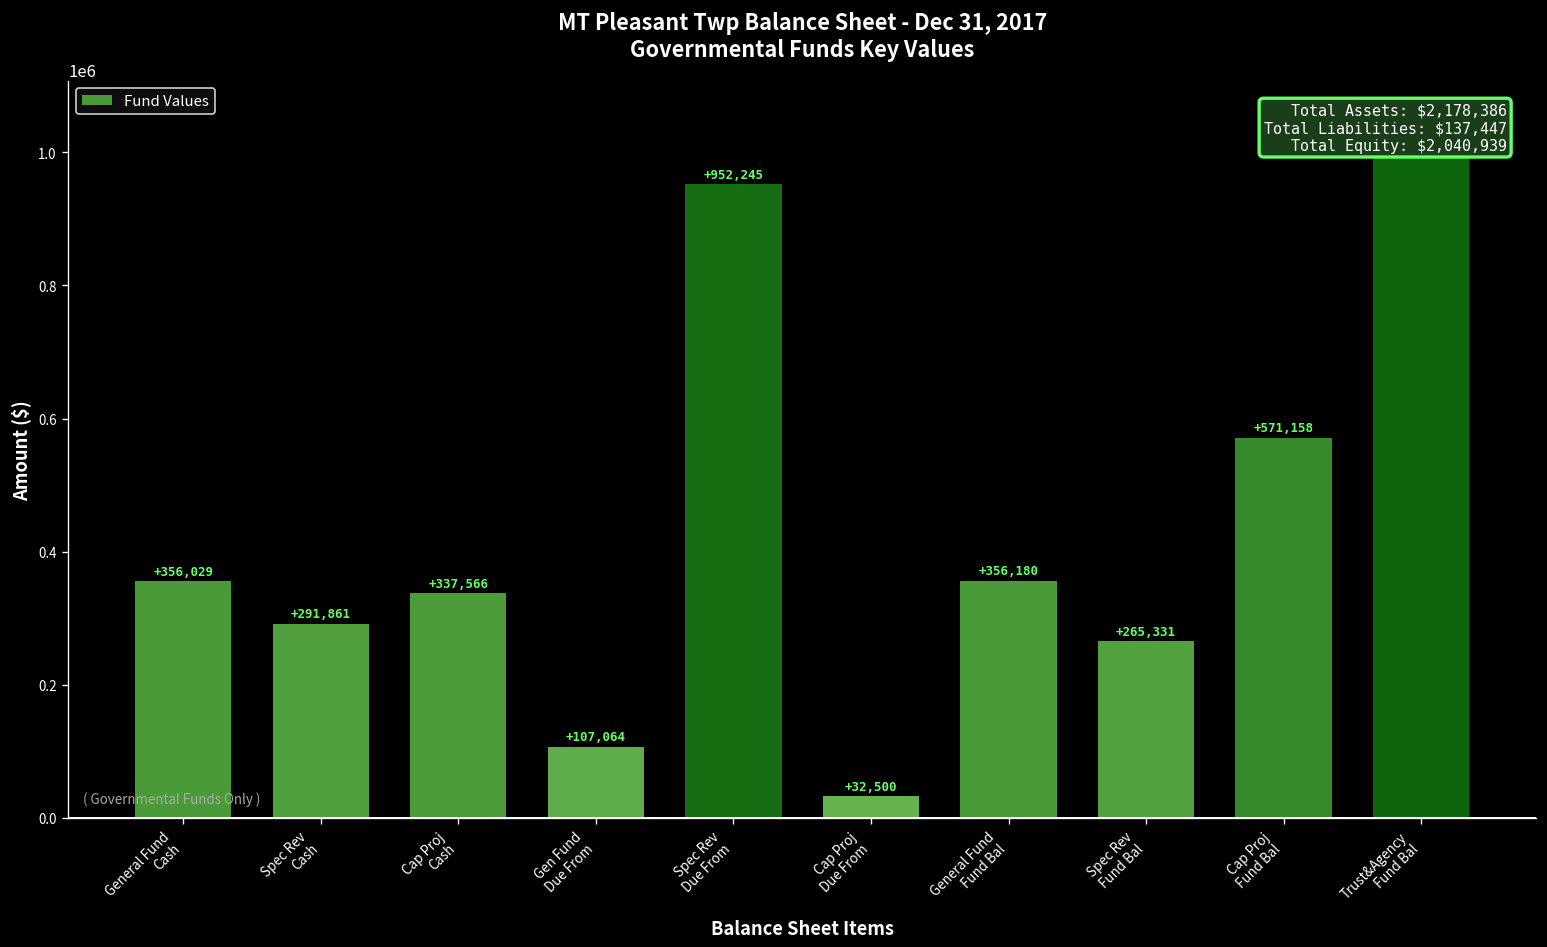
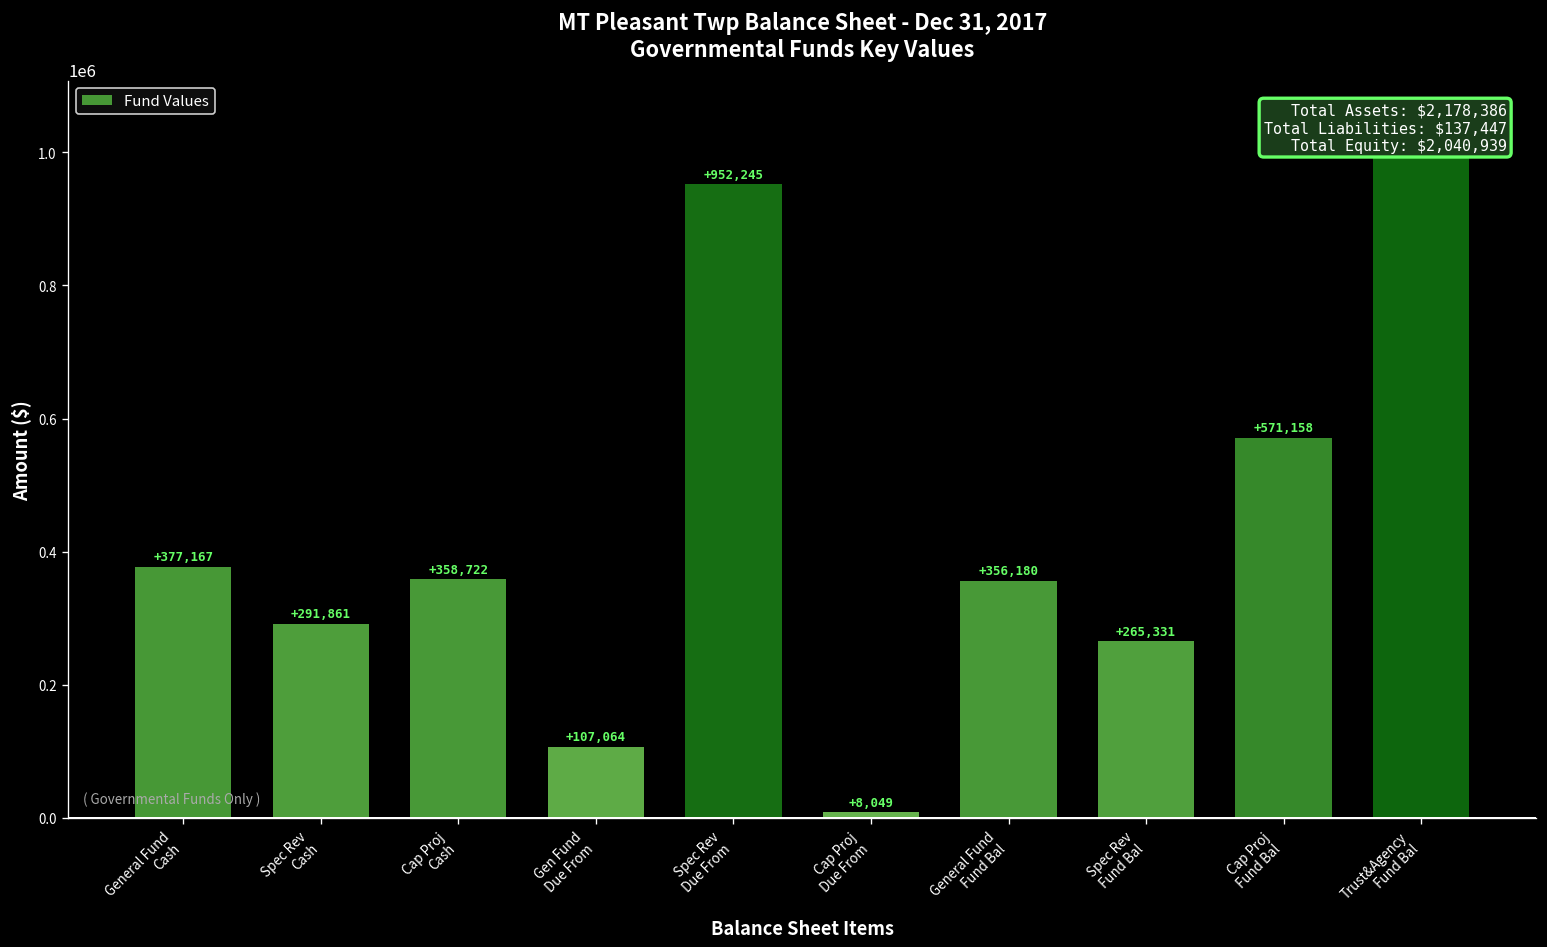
General Fund Cash: +356,029 -> +377,167
Cap Proj Cash: +337,566 -> +358,722
Cap Proj Due From: +32,500 -> +8,049
